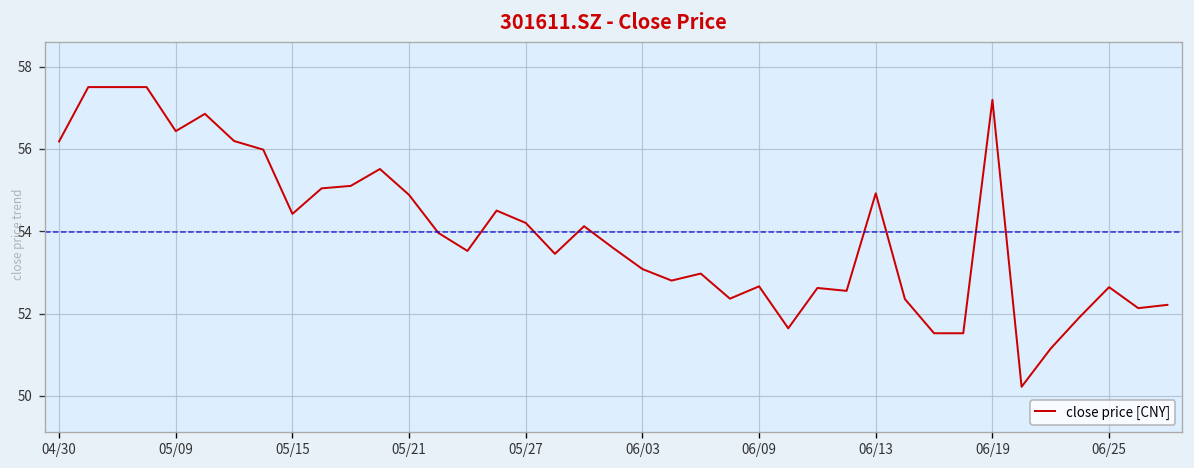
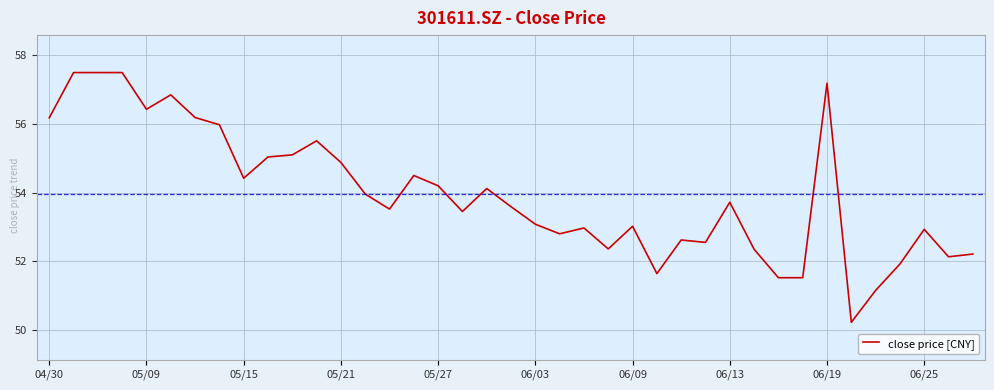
06/09: 52.7 -> 53.0
06/13: 54.9 -> 53.7
06/25: 52.6 -> 52.9
